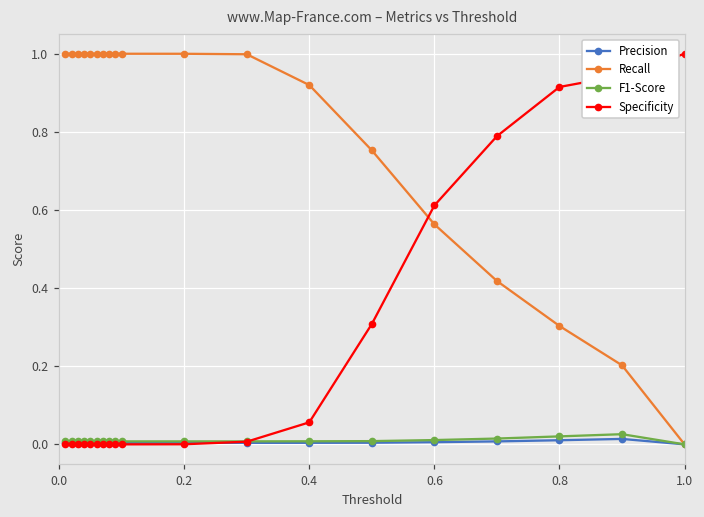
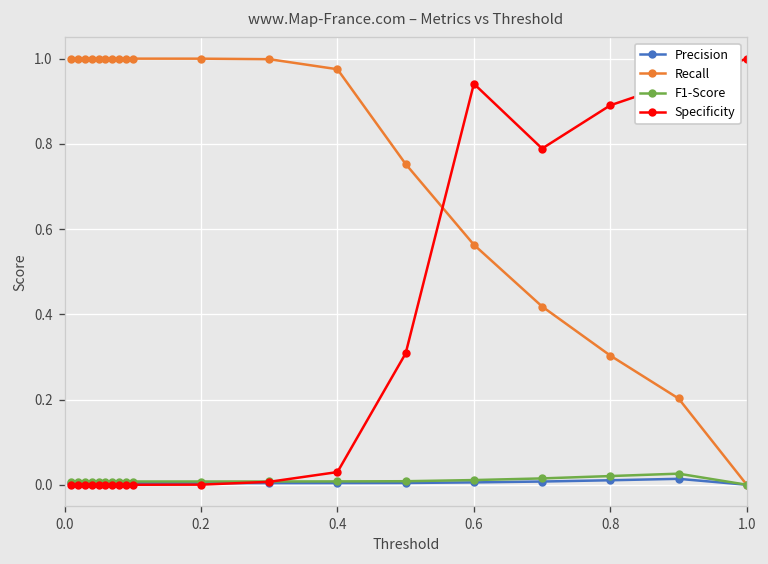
Recall, 0.4: 0.92 -> 0.98
Specificity, 0.4: 0.06 -> 0.03
Specificity, 0.6: 0.61 -> 0.94
Specificity, 0.8: 0.91 -> 0.89
